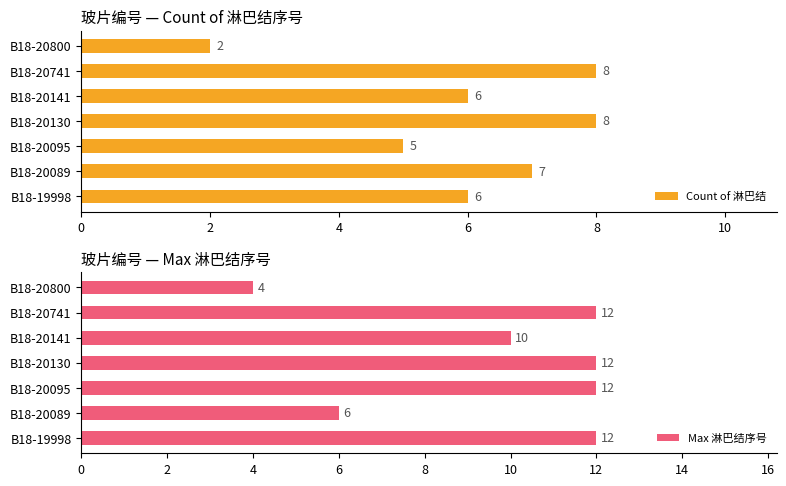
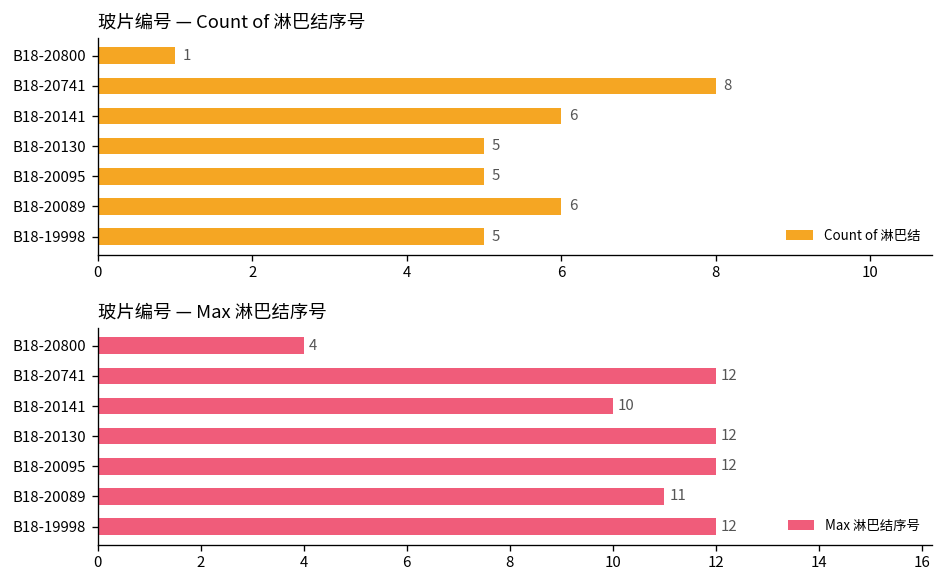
玻片编号 — Count of 淋巴结序号, B18-20800: 2 -> 1
玻片编号 — Count of 淋巴结序号, B18-20130: 8 -> 5
玻片编号 — Count of 淋巴结序号, B18-20089: 7 -> 6
玻片编号 — Count of 淋巴结序号, B18-19998: 6 -> 5
玻片编号 — Max 淋巴结序号, B18-20089: 6 -> 11
